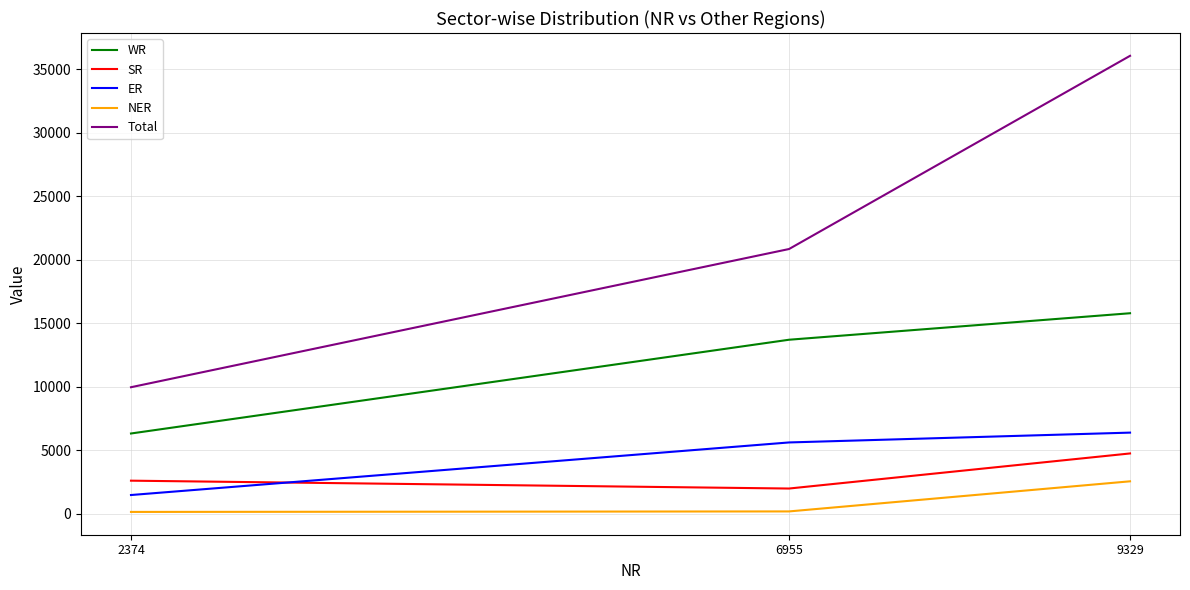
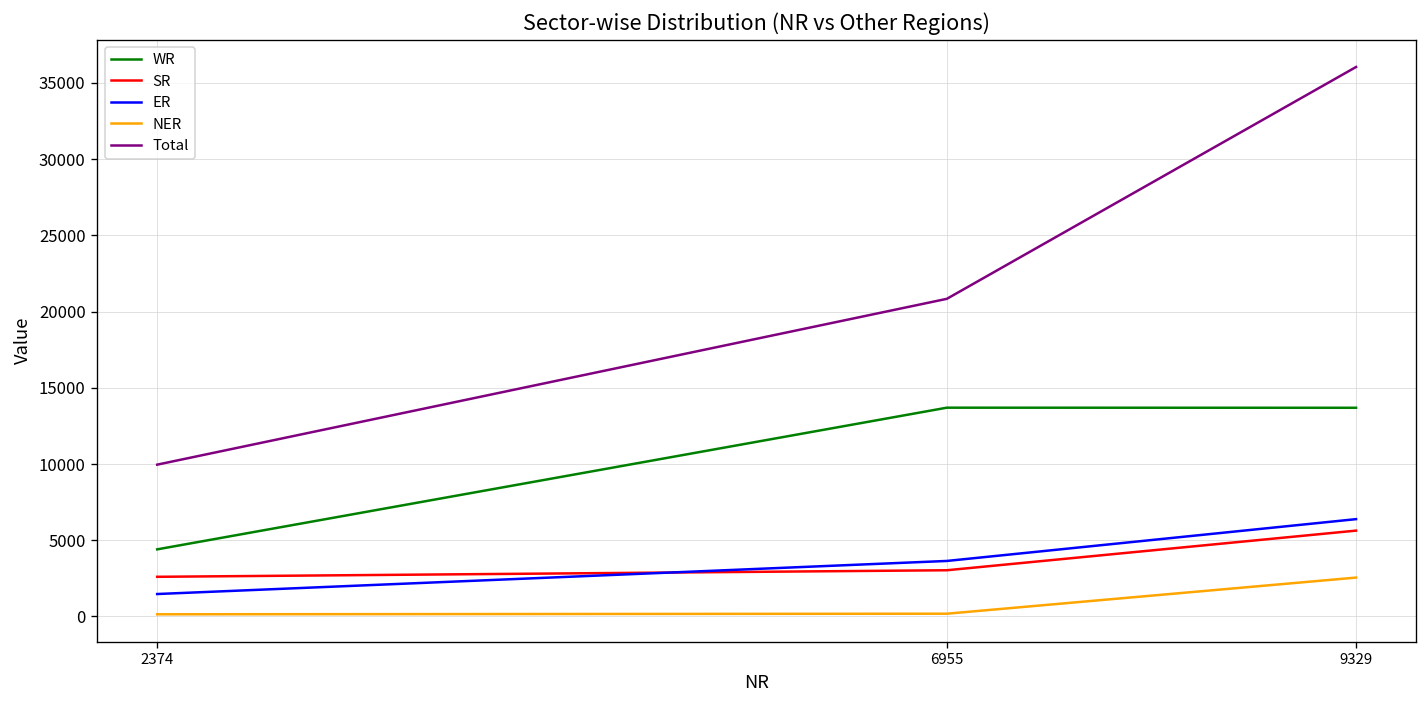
WR, 2374: 6300 -> 4400
SR, 6955: 2000 -> 3000
ER, 6955: 5600 -> 3600
WR, 9329: 15800 -> 13700
SR, 9329: 4700 -> 5600
